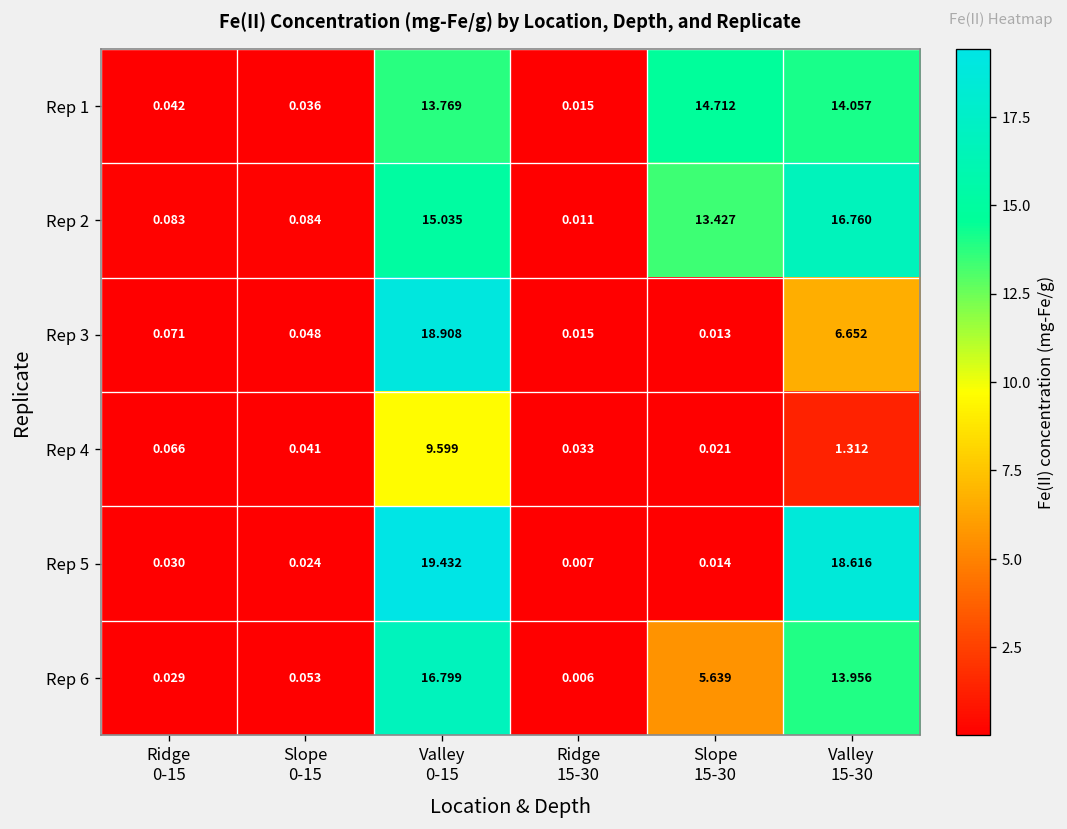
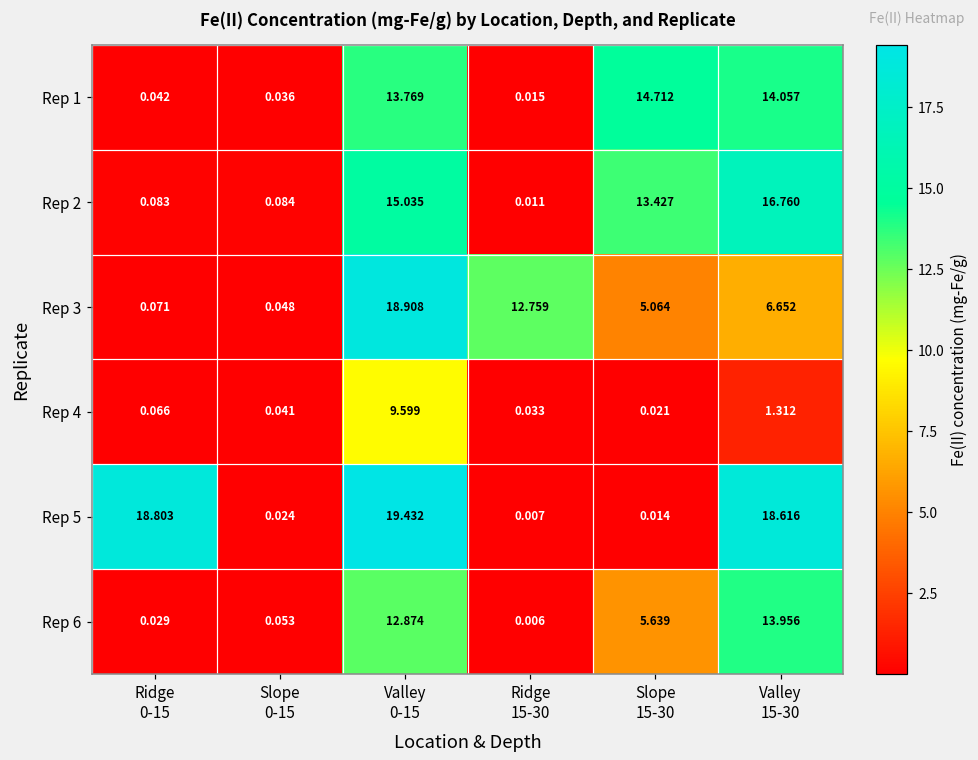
Rep 3, Ridge 15-30: 0.015 -> 12.759
Rep 3, Slope 15-30: 0.013 -> 5.064
Rep 5, Ridge 0-15: 0.030 -> 18.803
Rep 6, Valley 0-15: 16.799 -> 12.874
